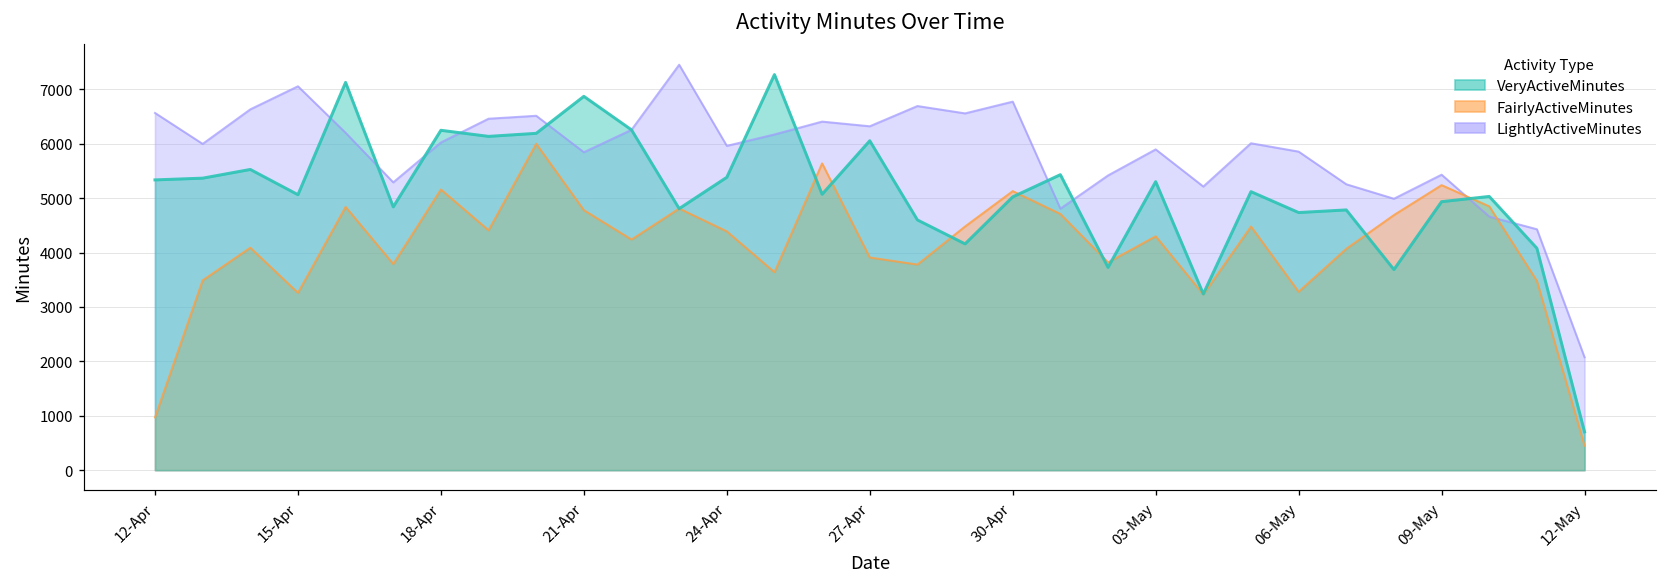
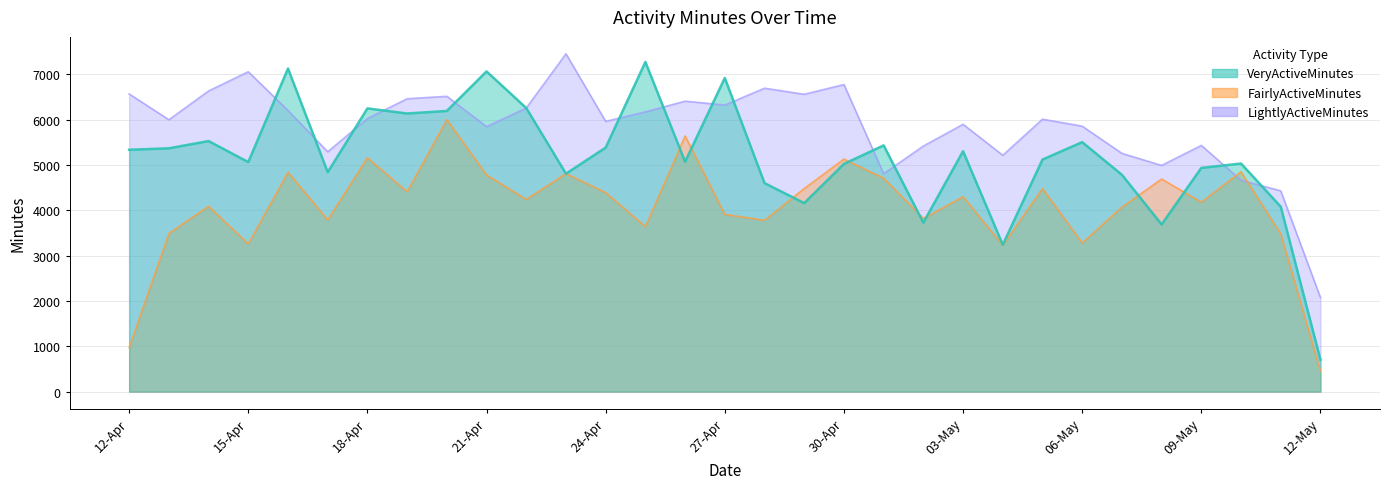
VeryActiveMinutes, 21-Apr: 6900 -> 7100
VeryActiveMinutes, 27-Apr: 6100 -> 6900
VeryActiveMinutes, 06-May: 4700 -> 5500
FairlyActiveMinutes, 09-May: 5200 -> 4200
